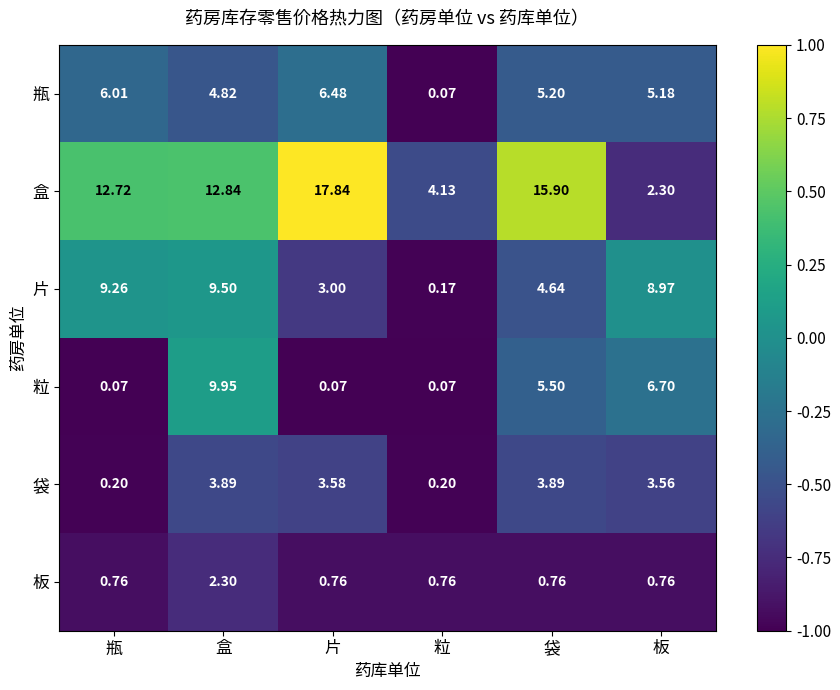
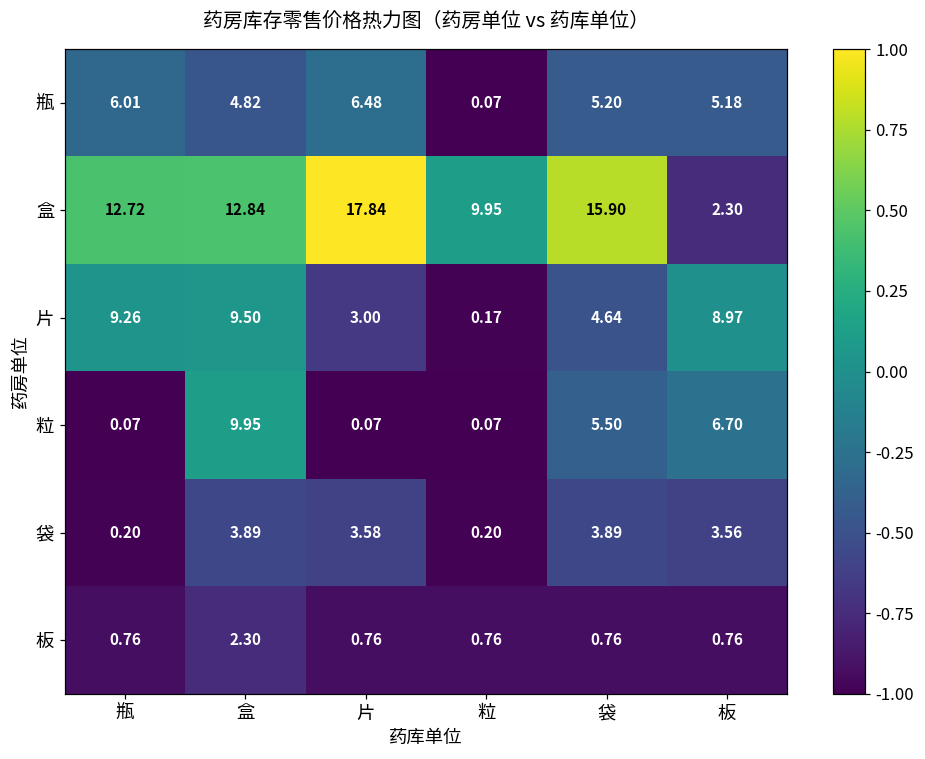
盒, 粒: 4.13 -> 9.95
